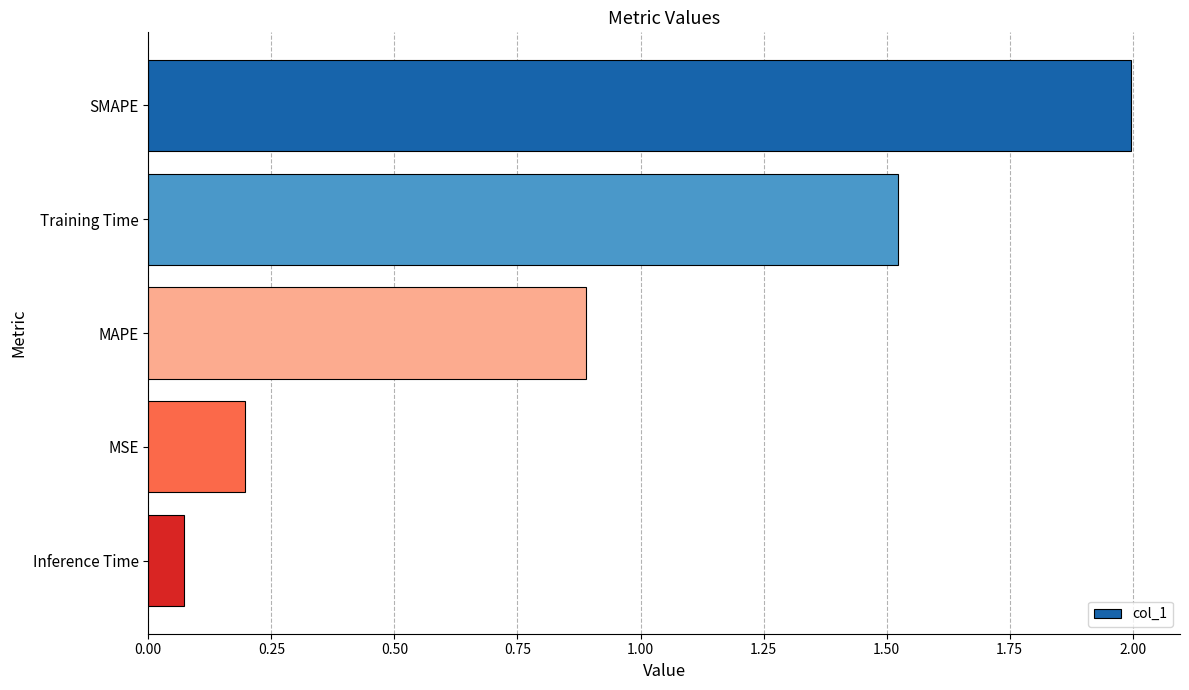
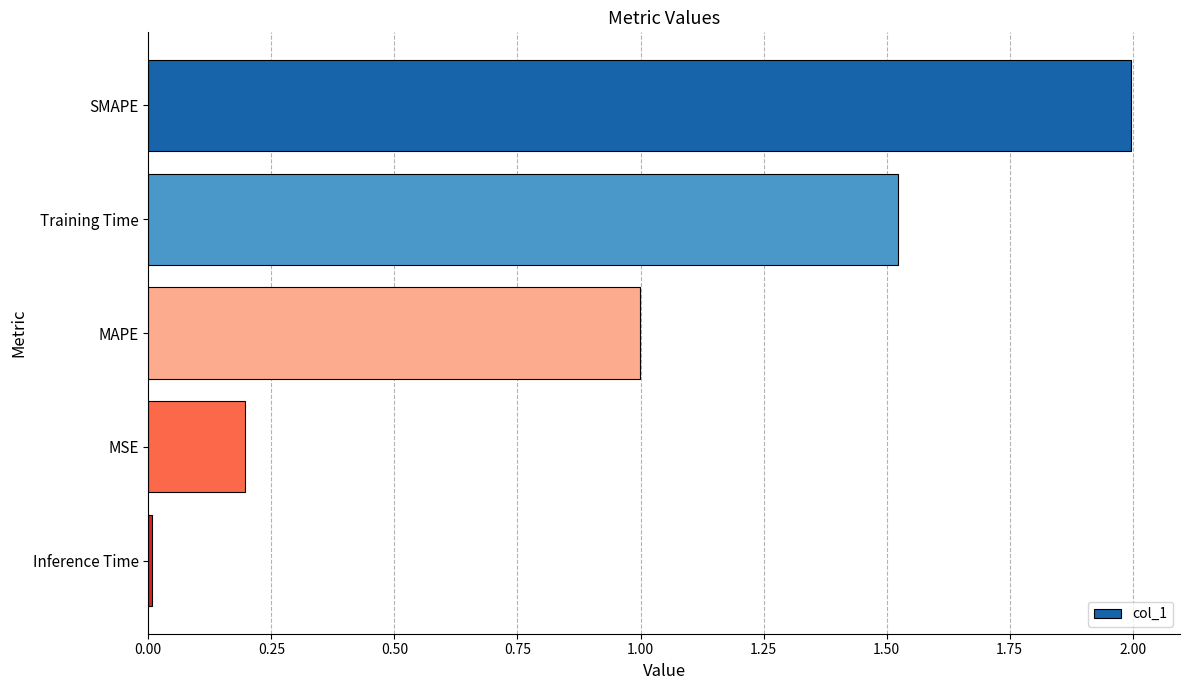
MAPE: 0.89 -> 1.00
Inference Time: 0.07 -> 0.01
